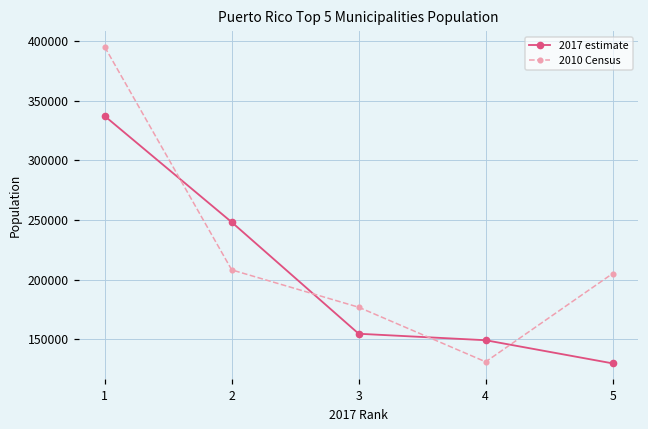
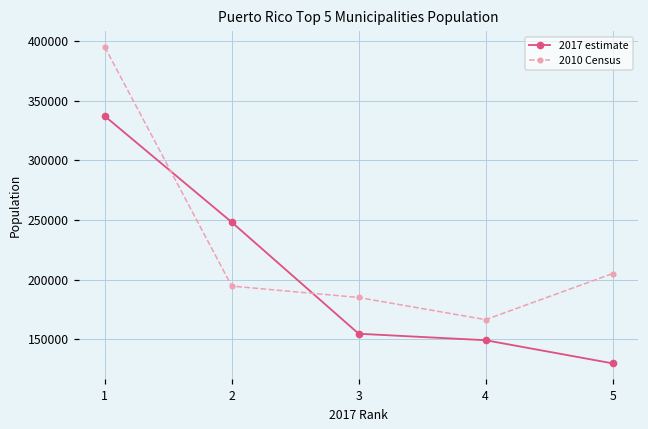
2010 Census, 2: 208000 -> 195000
2010 Census, 3: 177000 -> 185000
2010 Census, 4: 131000 -> 166000
